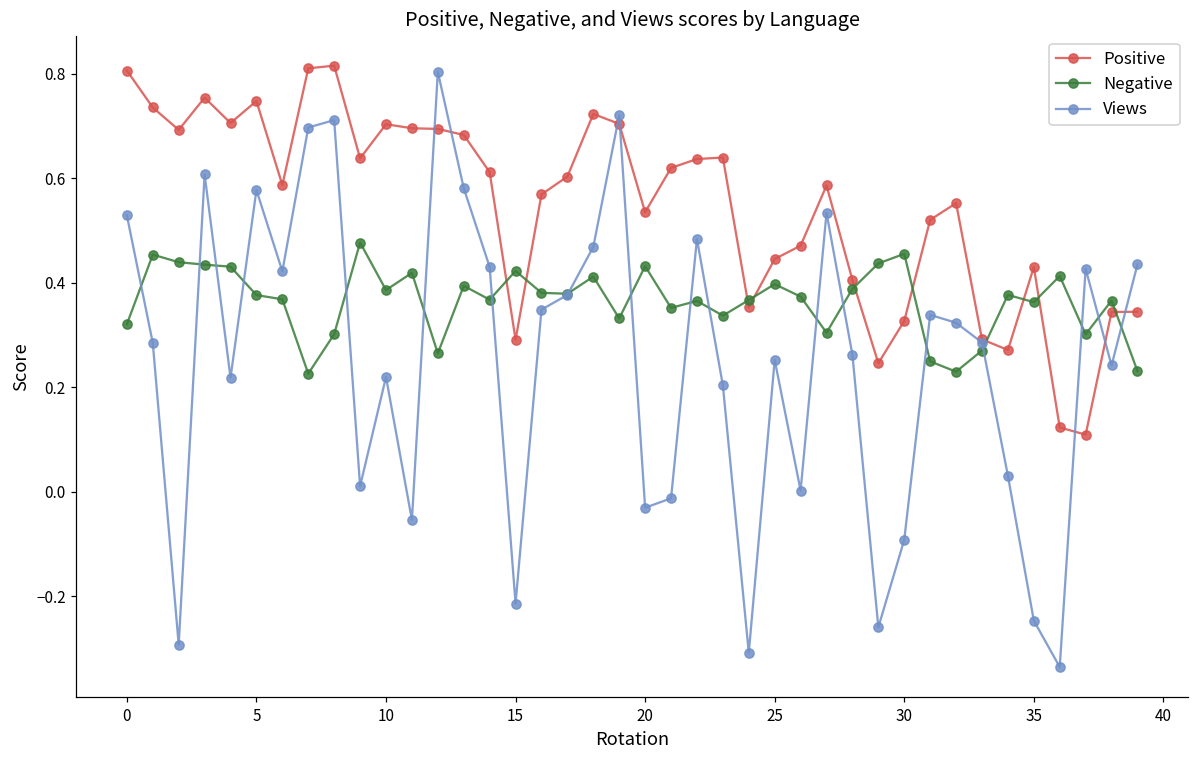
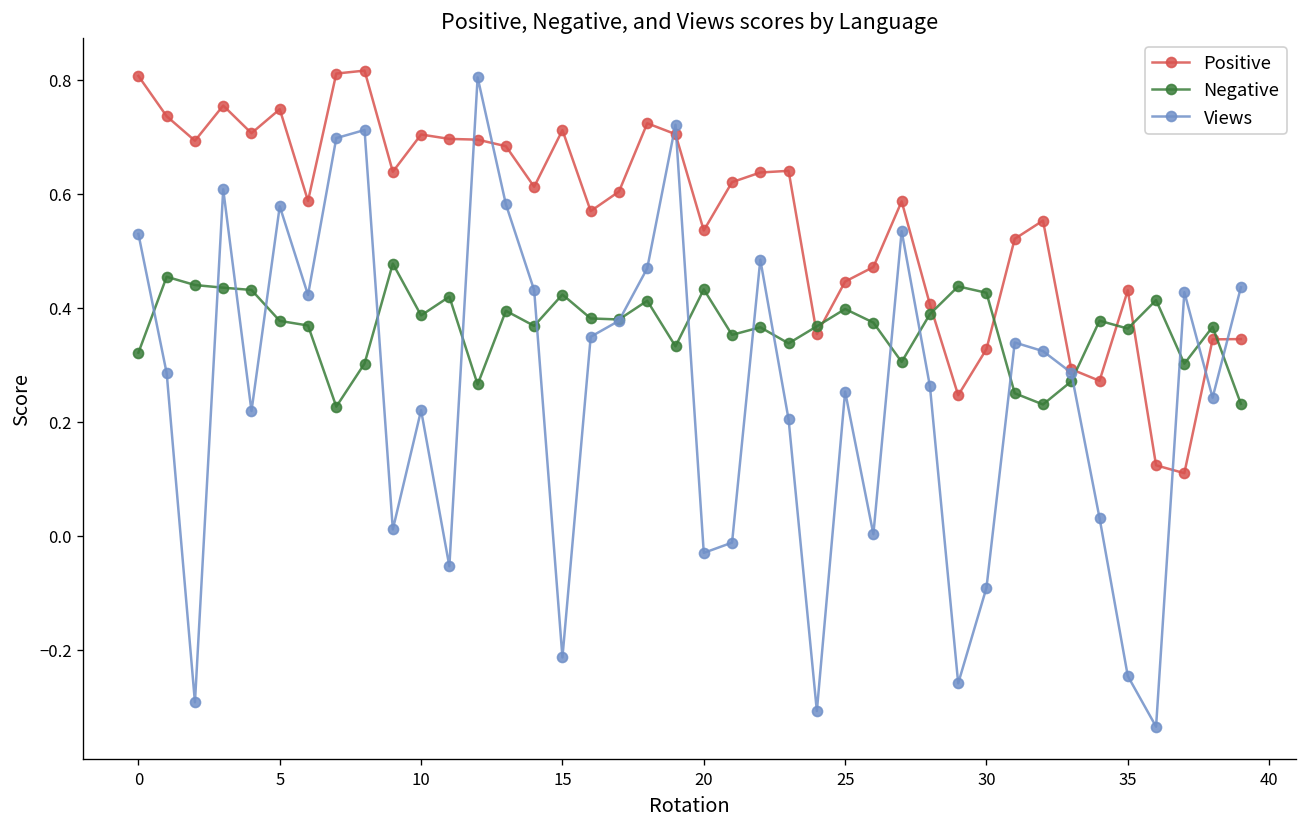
Positive, 15: 0.29 -> 0.71
Negative, 30: 0.46 -> 0.43
